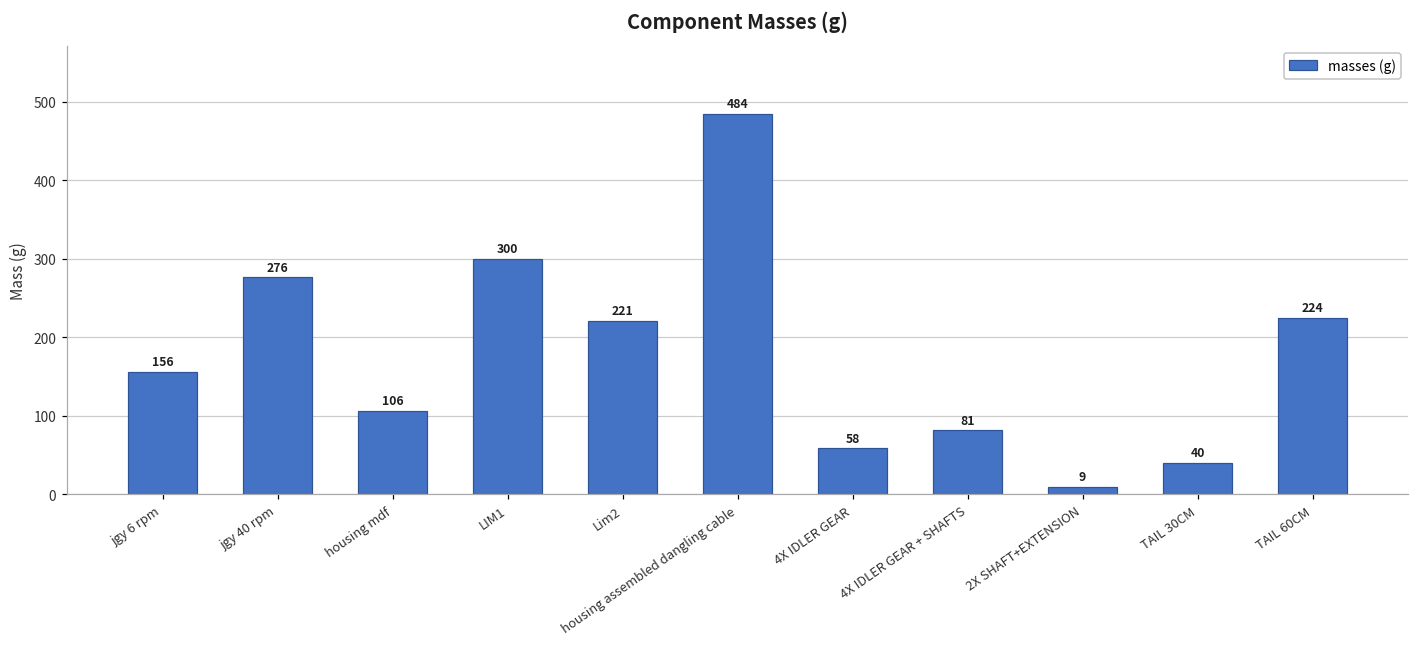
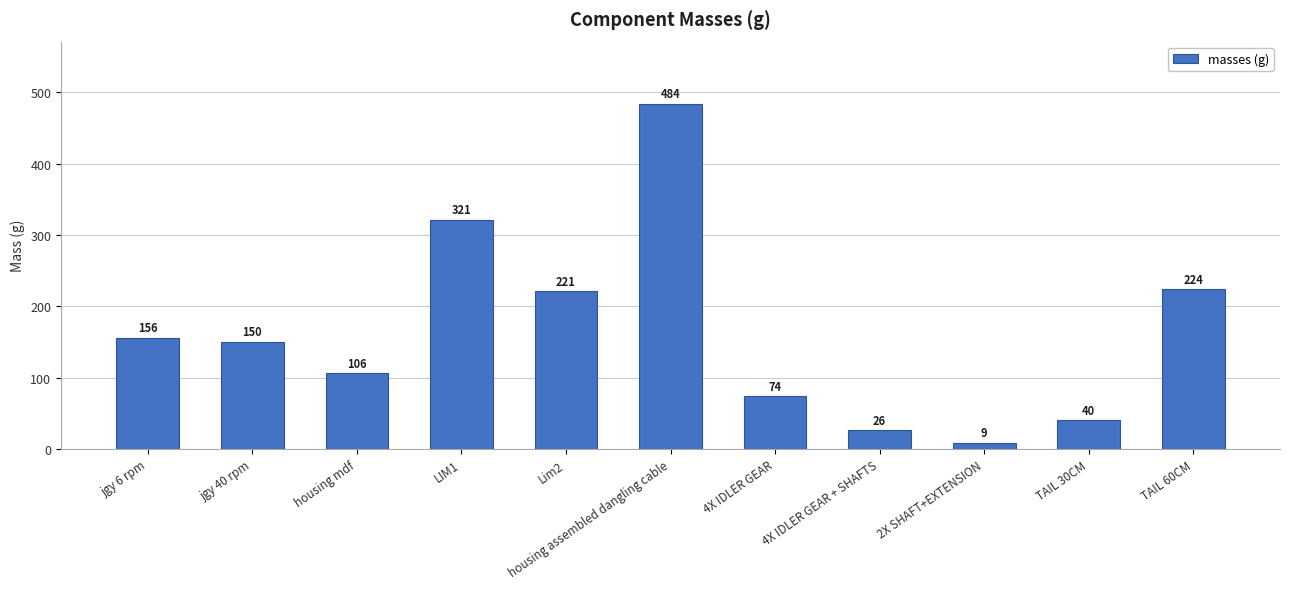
jgy 40 rpm: 276 -> 150
LIM1: 300 -> 321
4X IDLER GEAR: 58 -> 74
4X IDLER GEAR + SHAFTS: 81 -> 26
